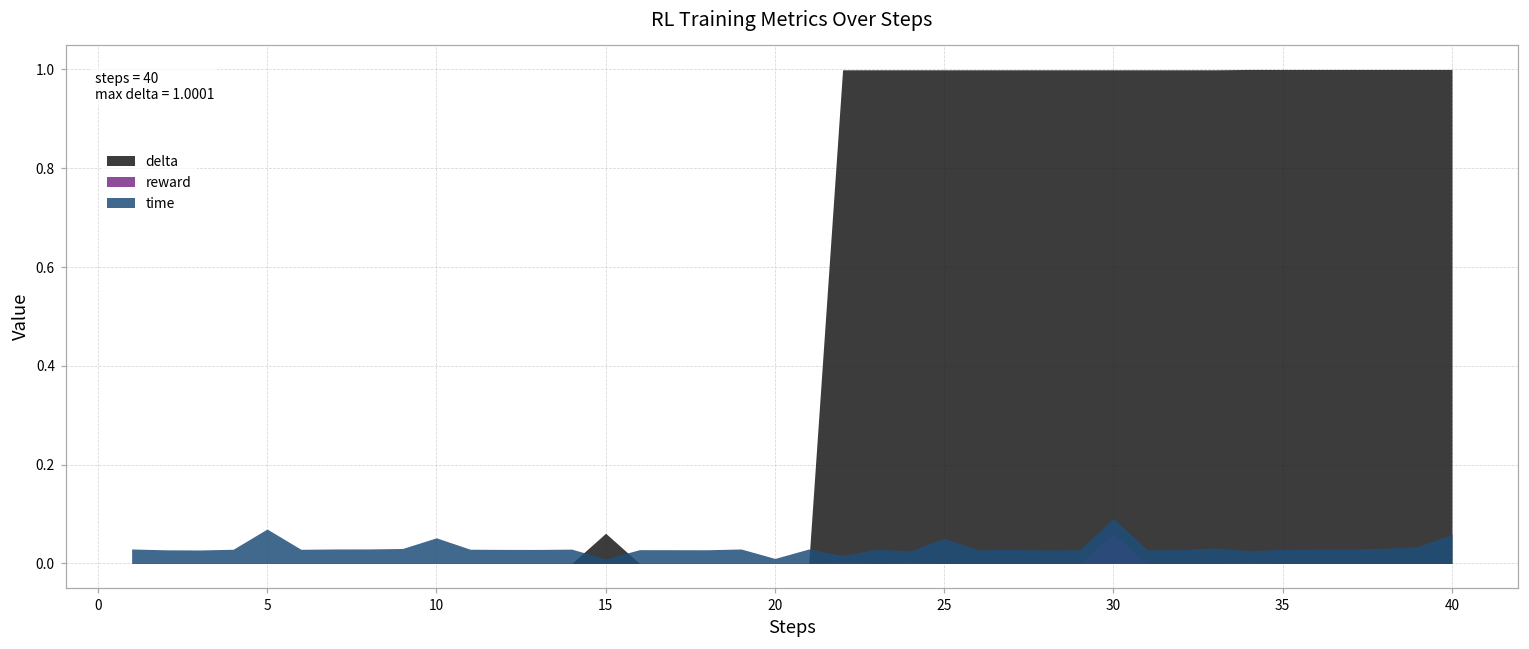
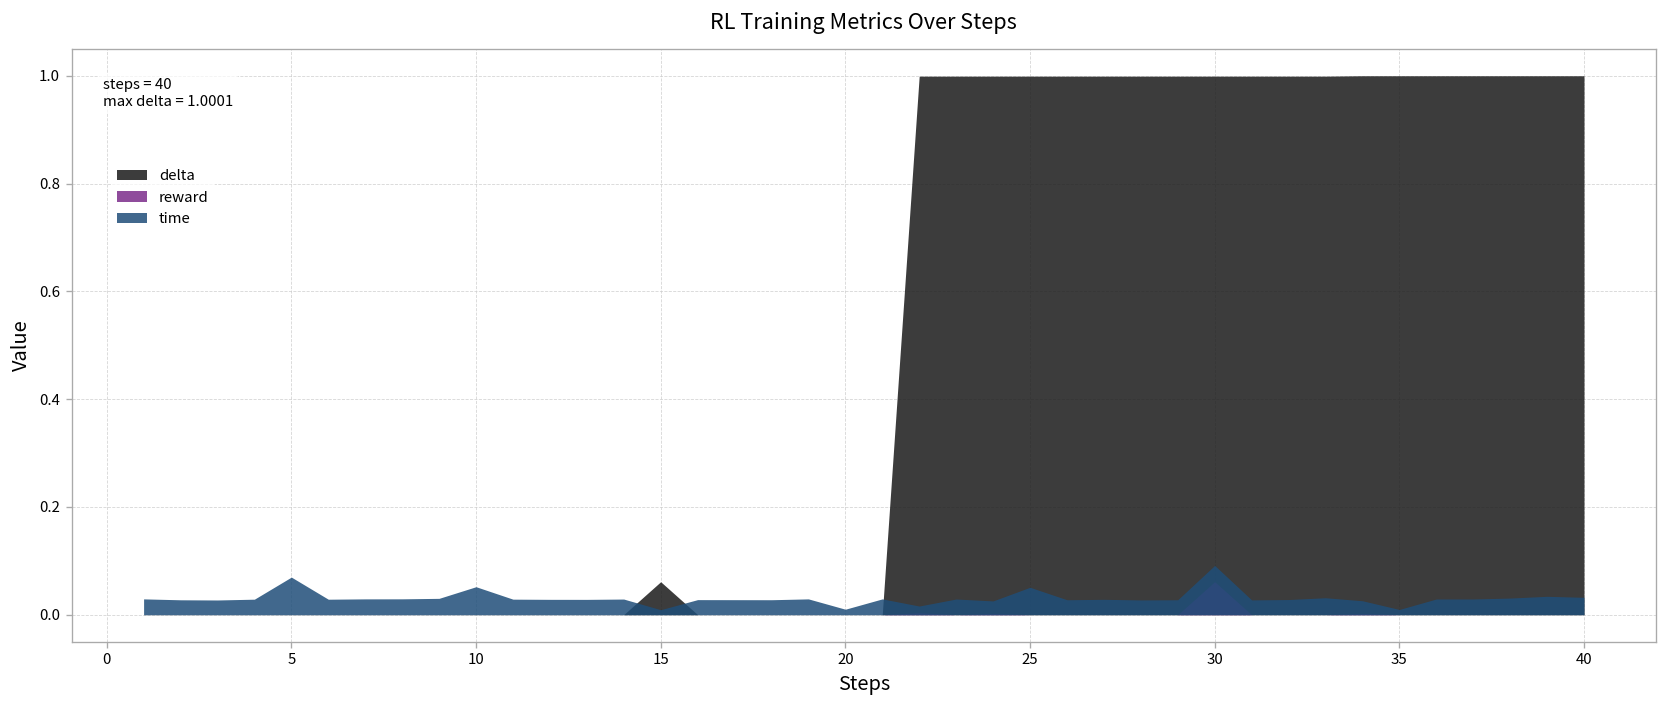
time, 35: 0.03 -> 0.01
time, 40: 0.06 -> 0.03
